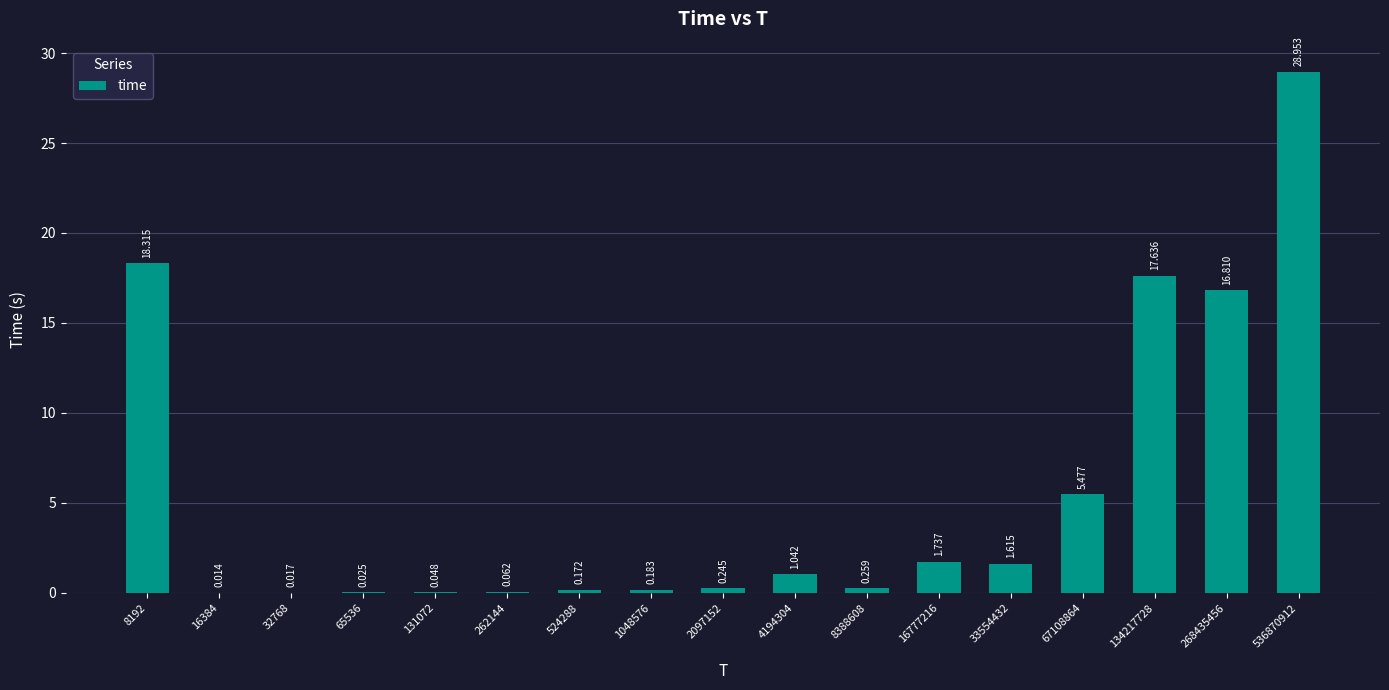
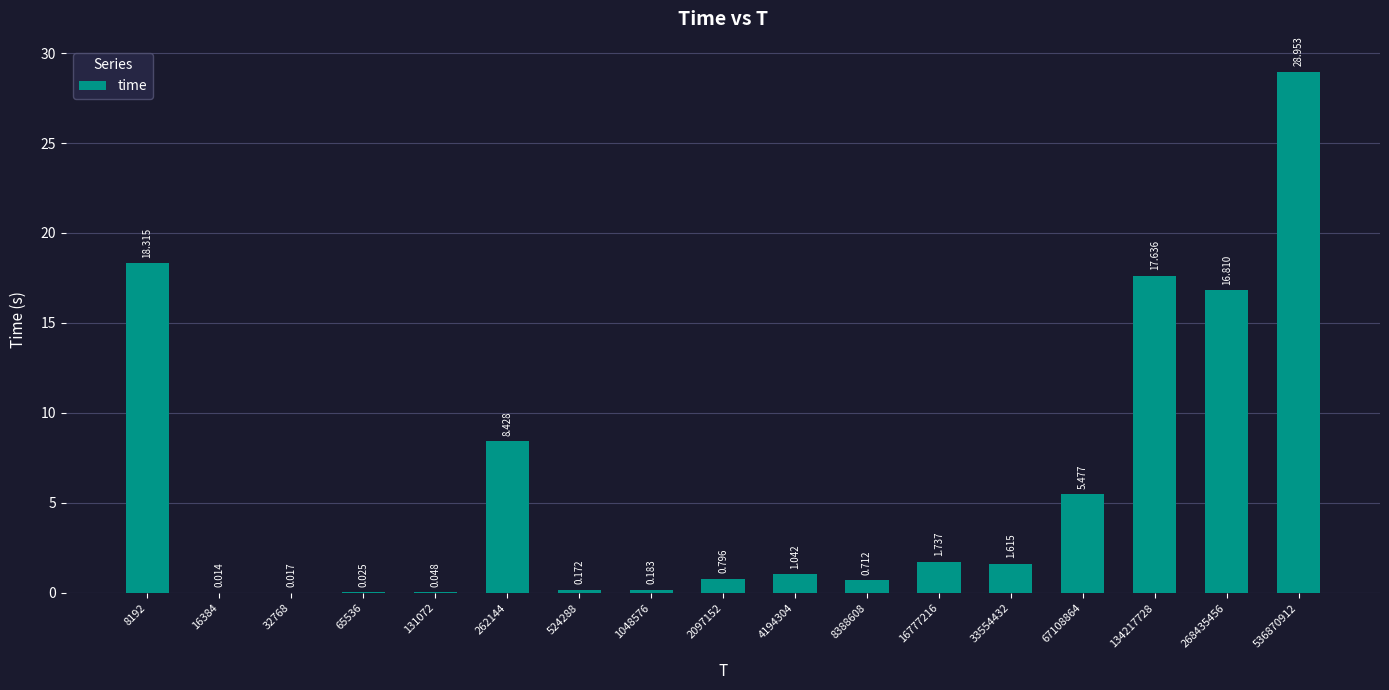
262144: 0.062 -> 8.428
2097152: 0.245 -> 0.796
8388608: 0.259 -> 0.712
